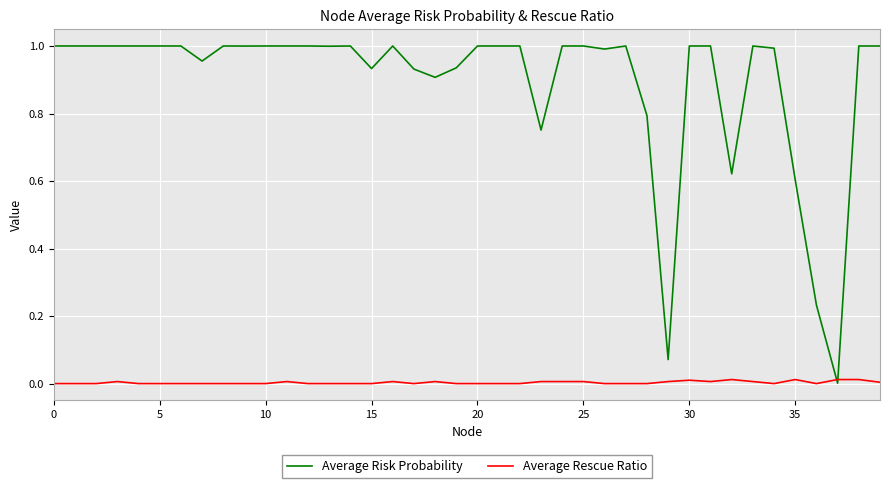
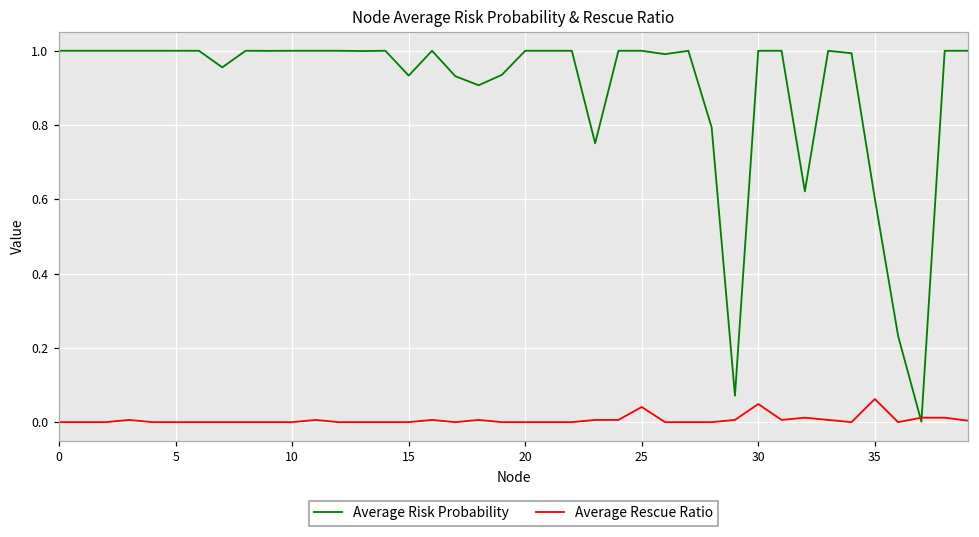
Average Rescue Ratio, 25: 0.01 -> 0.04
Average Rescue Ratio, 30: 0.01 -> 0.05
Average Rescue Ratio, 35: 0.01 -> 0.06
